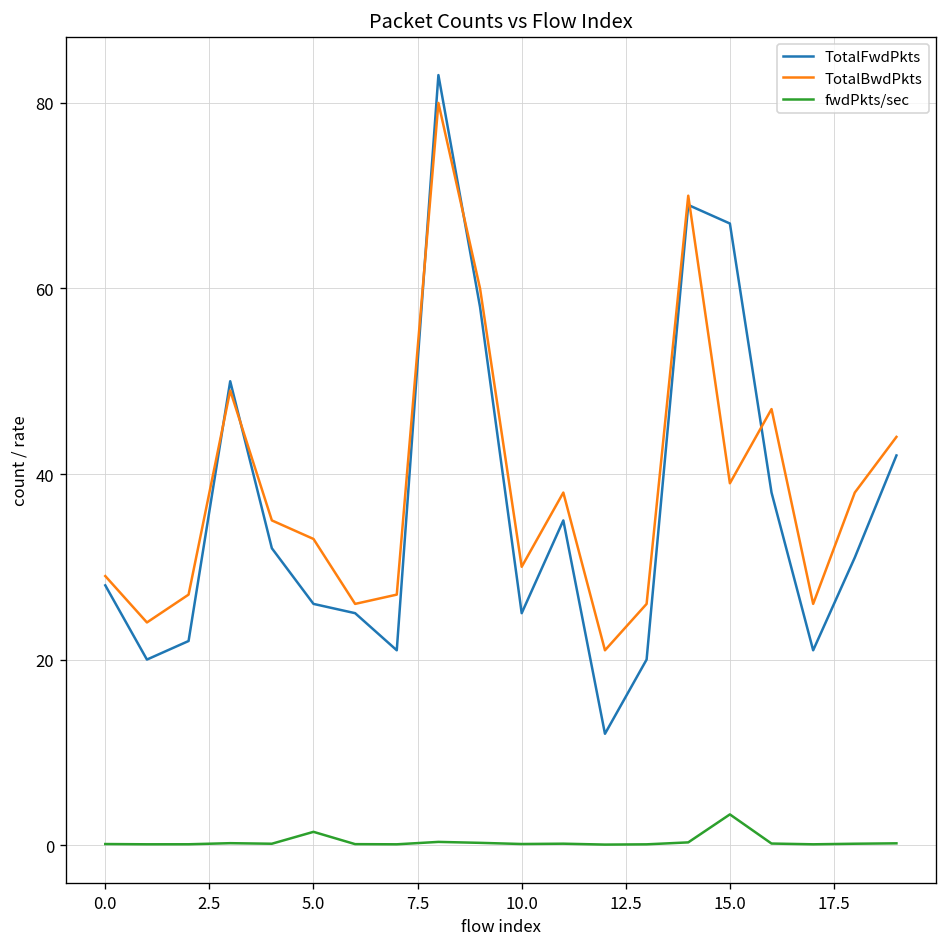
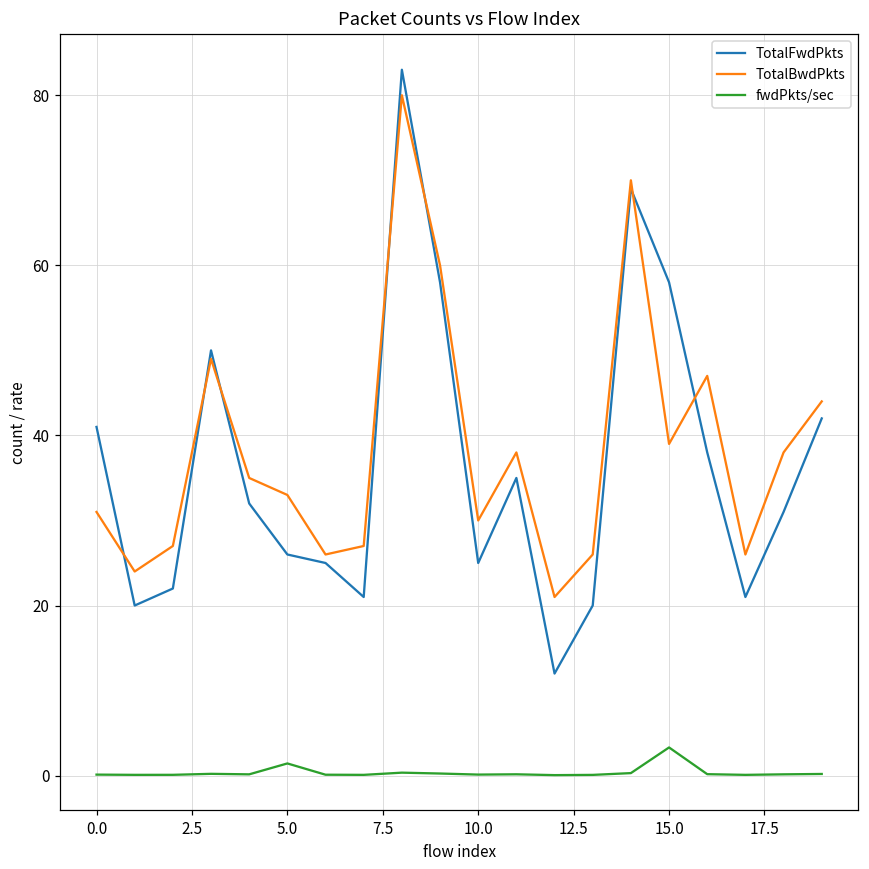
TotalFwdPkts, 0.0: 28 -> 41
TotalBwdPkts, 0.0: 29 -> 31
TotalFwdPkts, 15.0: 67 -> 58
